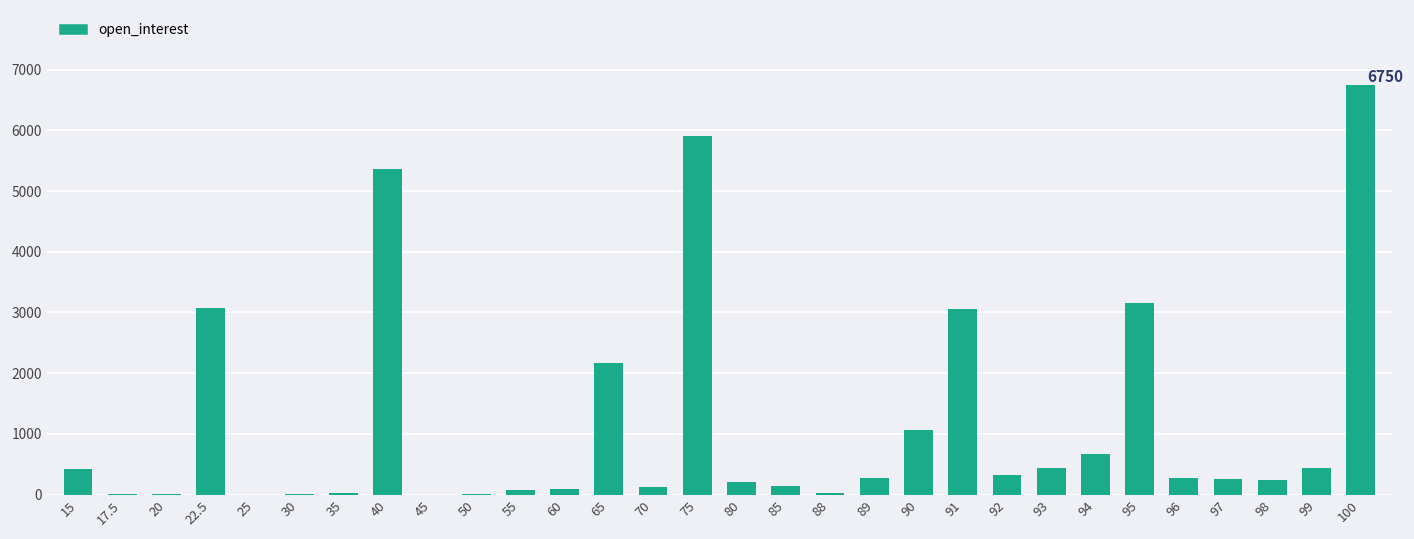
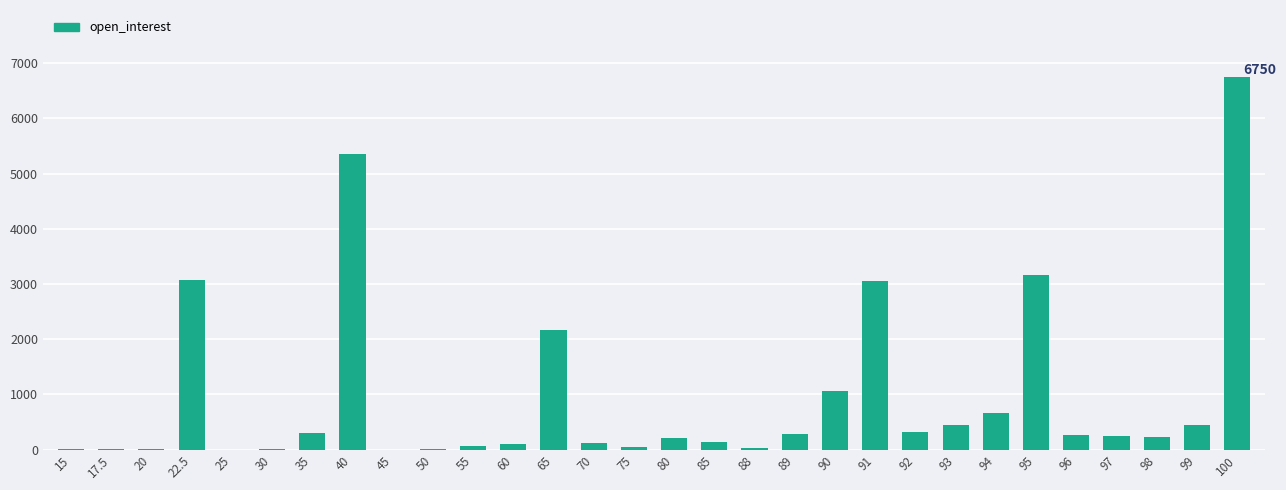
15: 400 -> 0
35: 0 -> 300
75: 5900 -> 0
